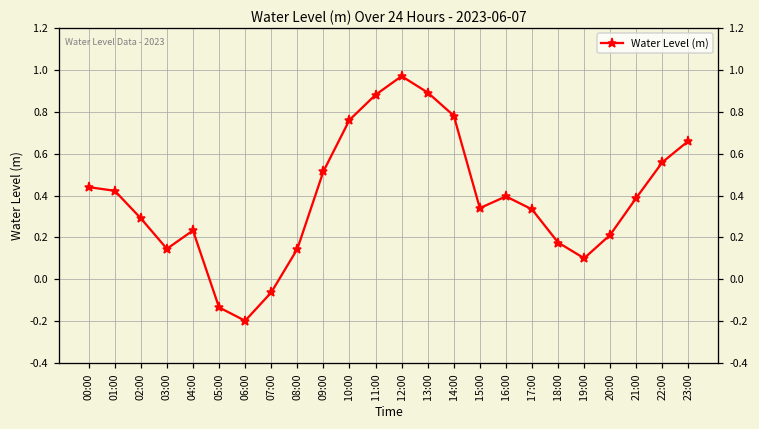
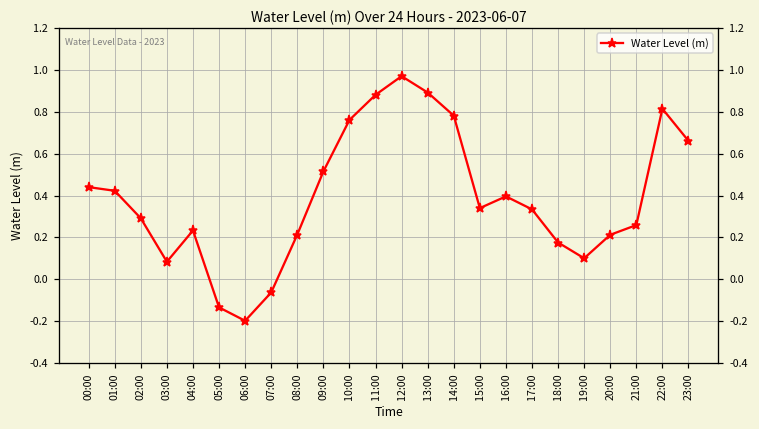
03:00: 0.15 -> 0.08
08:00: 0.14 -> 0.21
21:00: 0.39 -> 0.26
22:00: 0.56 -> 0.81
